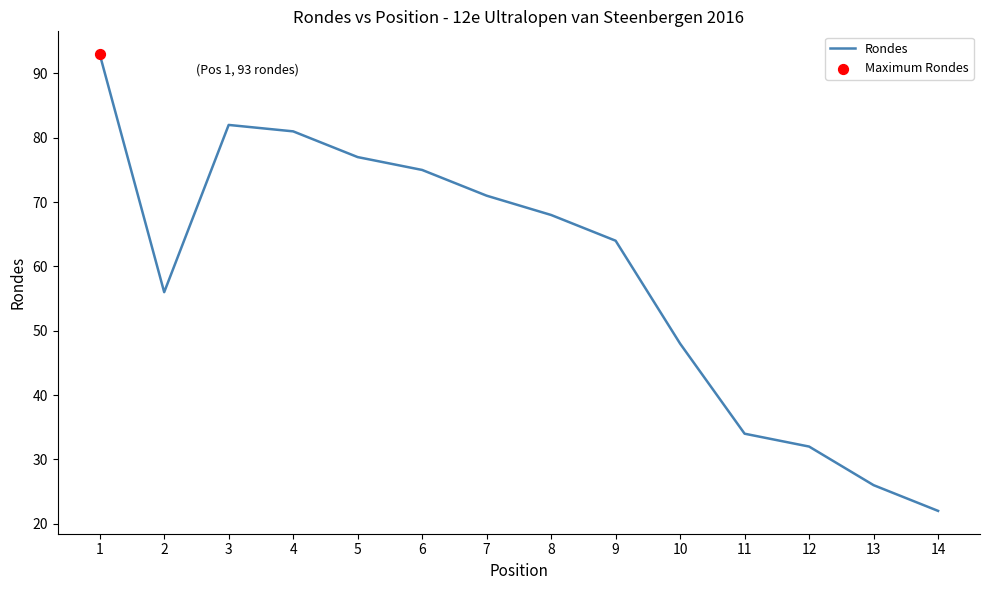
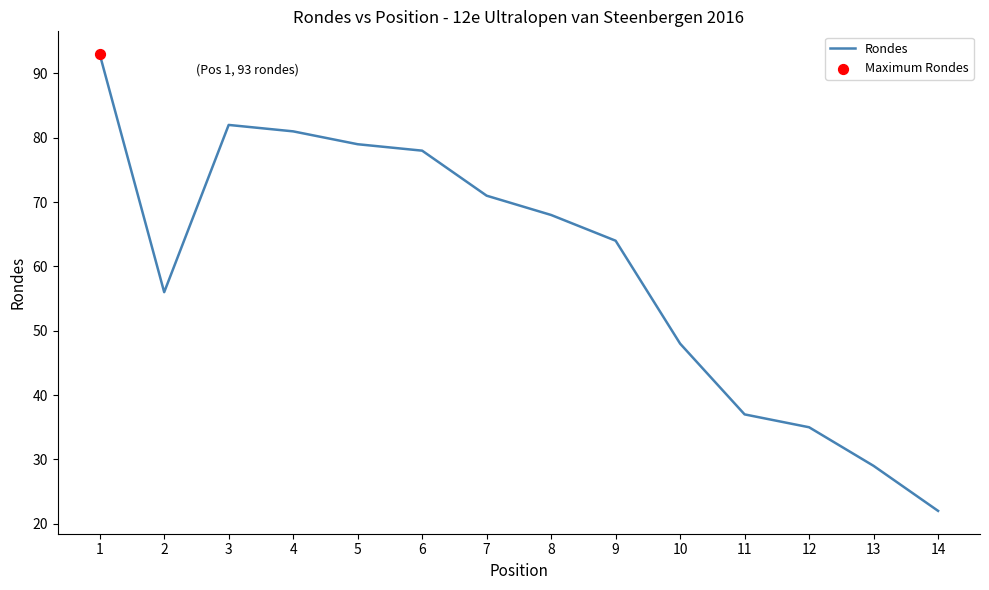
Rondes, 5: 77 -> 79
Rondes, 6: 75 -> 78
Rondes, 11: 34 -> 37
Rondes, 12: 32 -> 35
Rondes, 13: 26 -> 29
